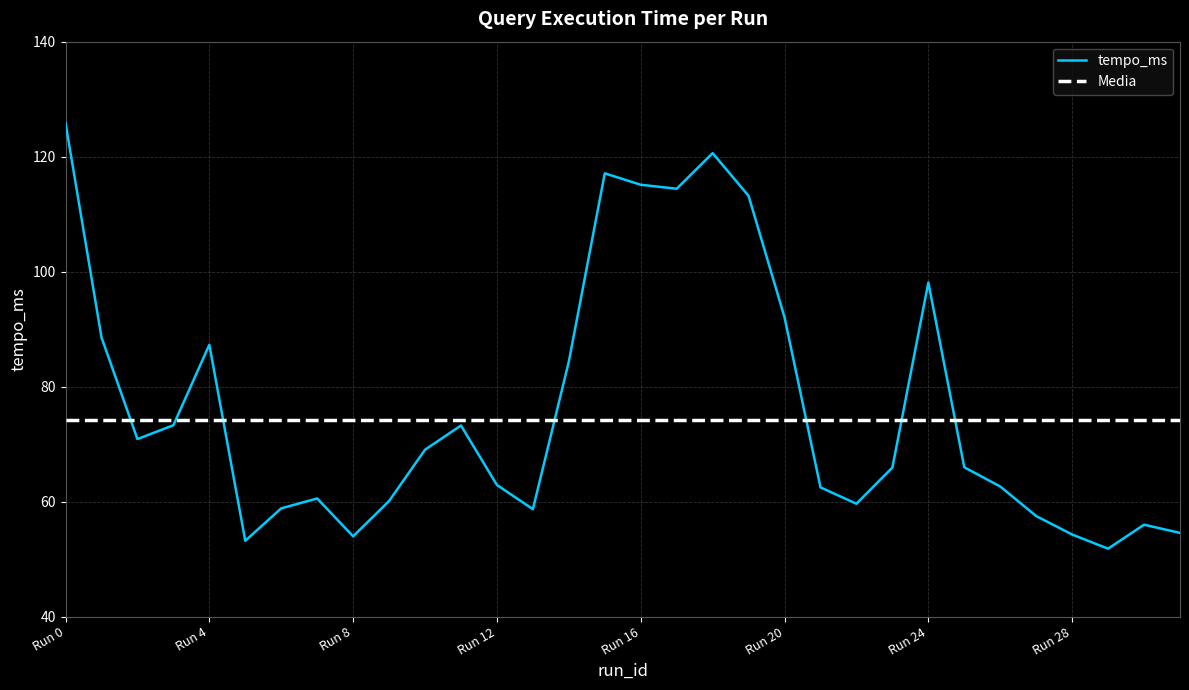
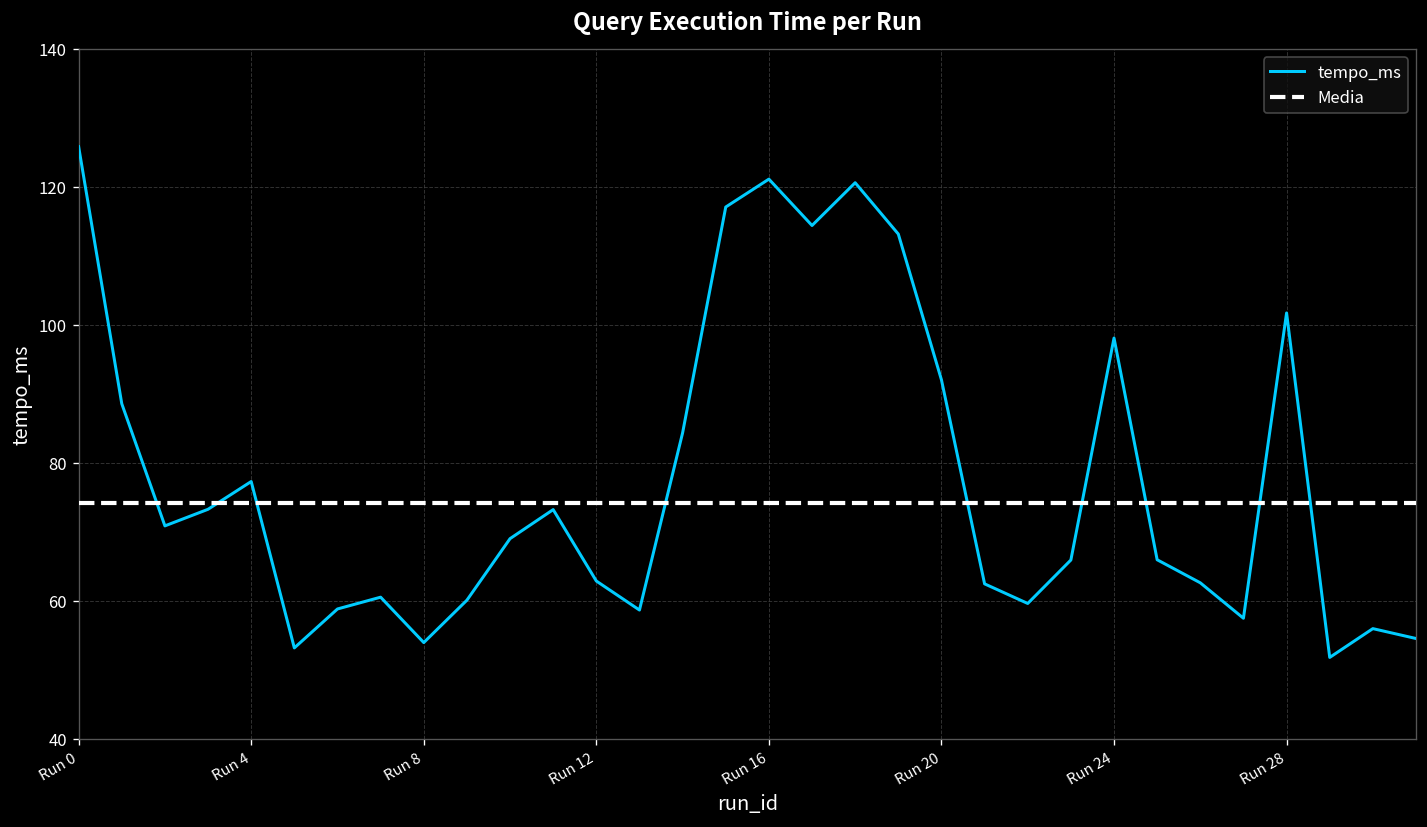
tempo_ms, Run 4: 87 -> 77
tempo_ms, Run 16: 115 -> 121
tempo_ms, Run 28: 54 -> 102
